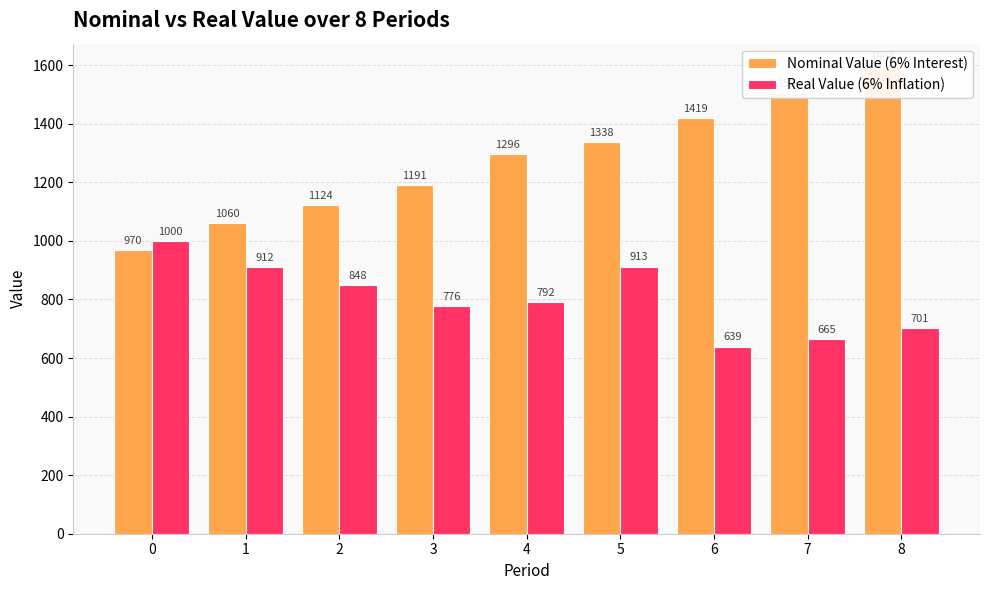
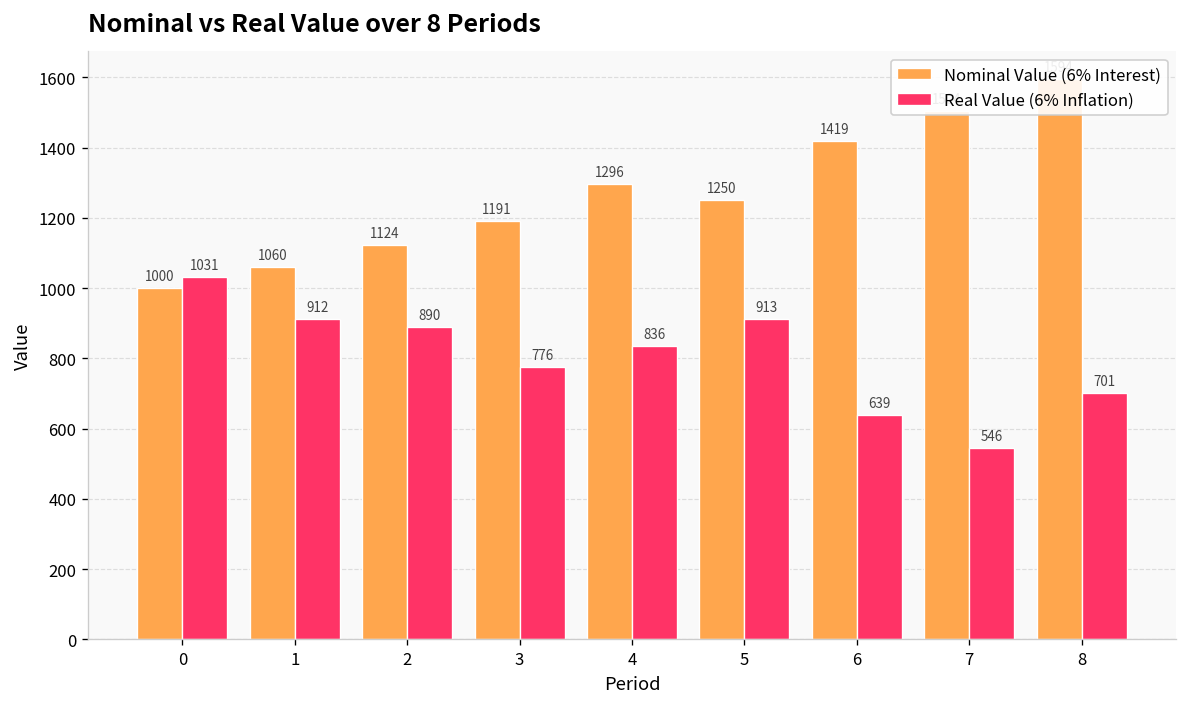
Nominal Value (6% Interest), 0: 970 -> 1000
Real Value (6% Inflation), 0: 1000 -> 1031
Real Value (6% Inflation), 2: 848 -> 890
Real Value (6% Inflation), 4: 792 -> 836
Nominal Value (6% Interest), 5: 1338 -> 1250
Real Value (6% Inflation), 7: 665 -> 546
